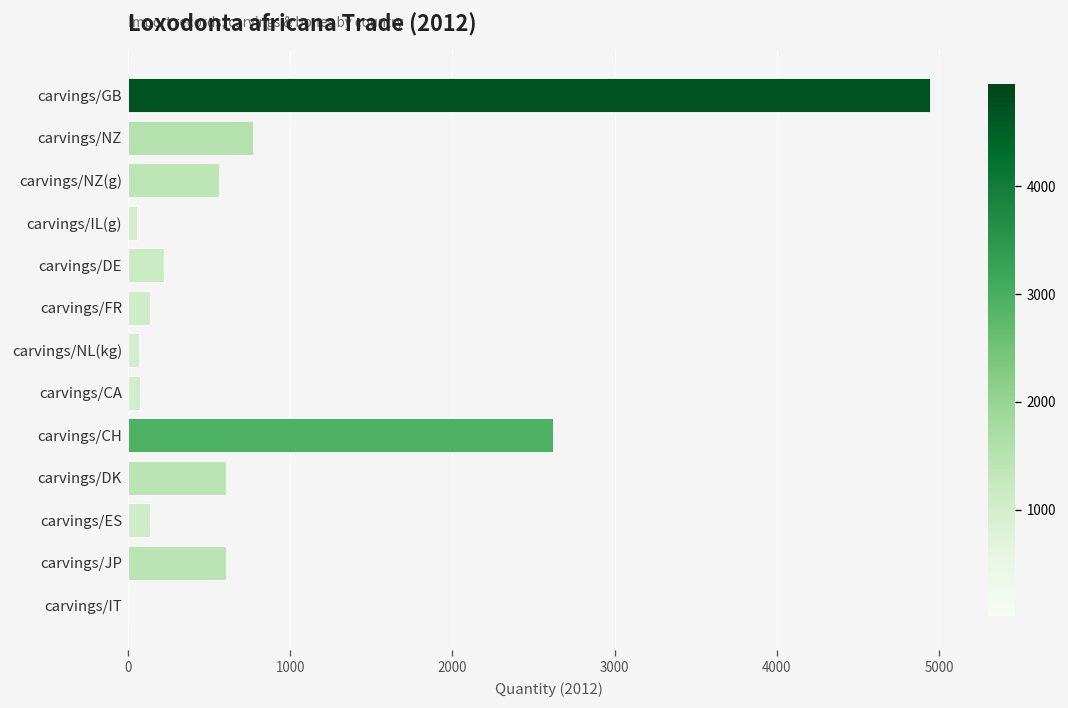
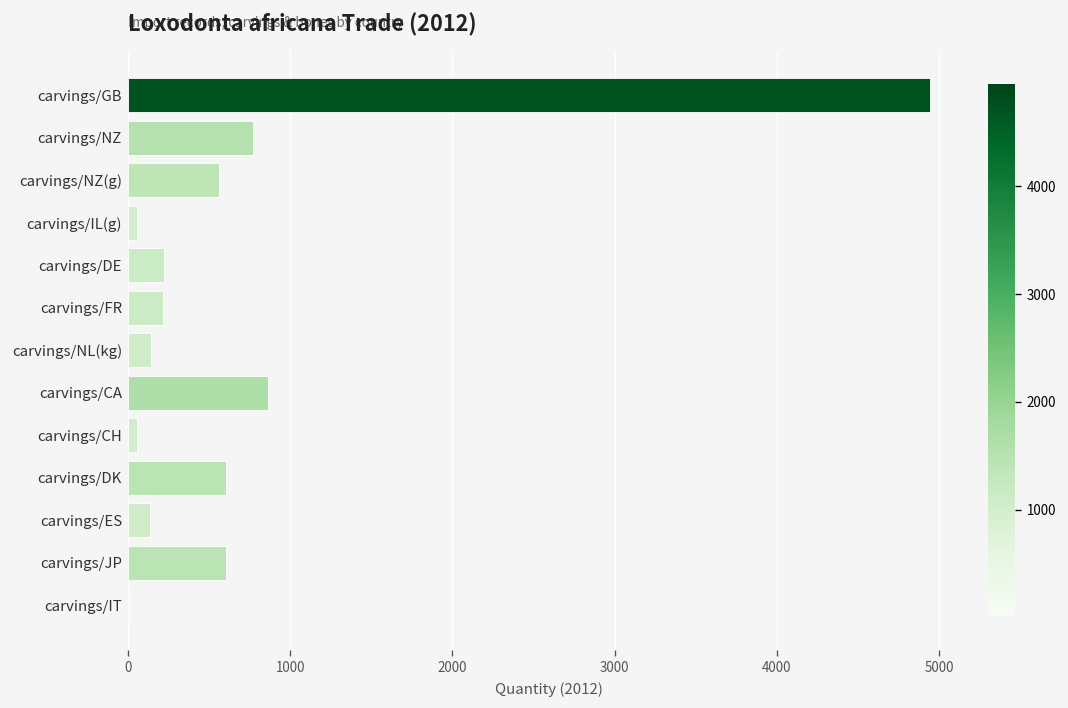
carvings/FR: 130 -> 220
carvings/NL(kg): 70 -> 140
carvings/CA: 80 -> 870
carvings/CH: 2620 -> 50
